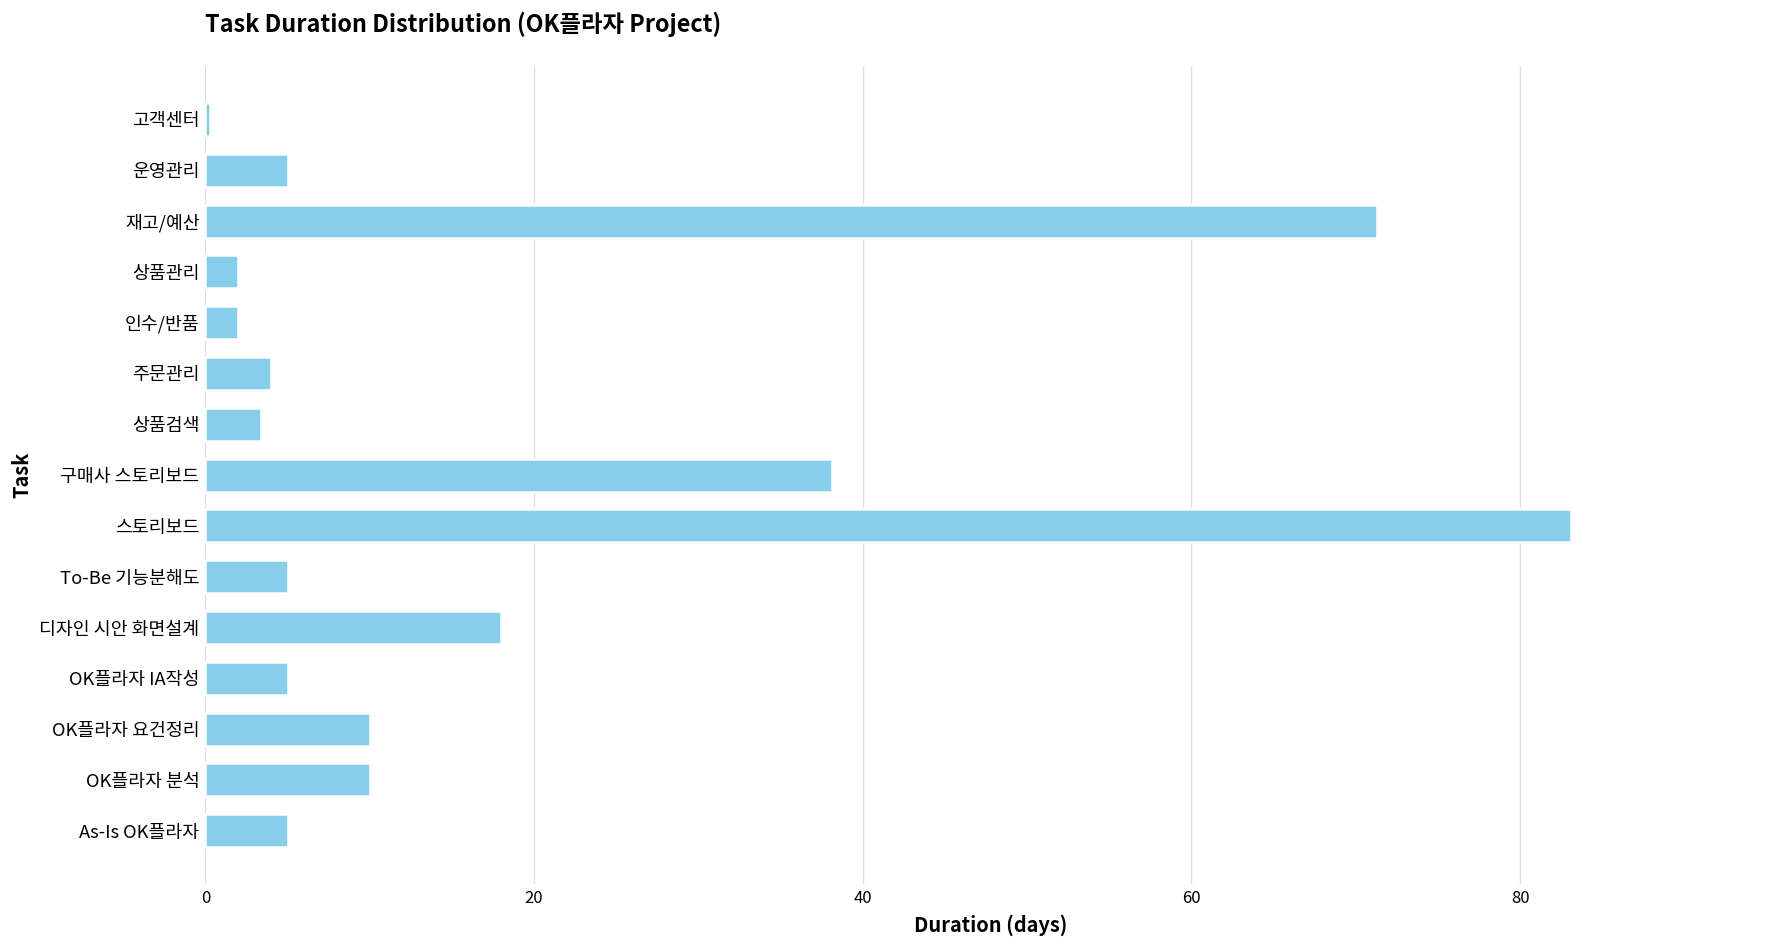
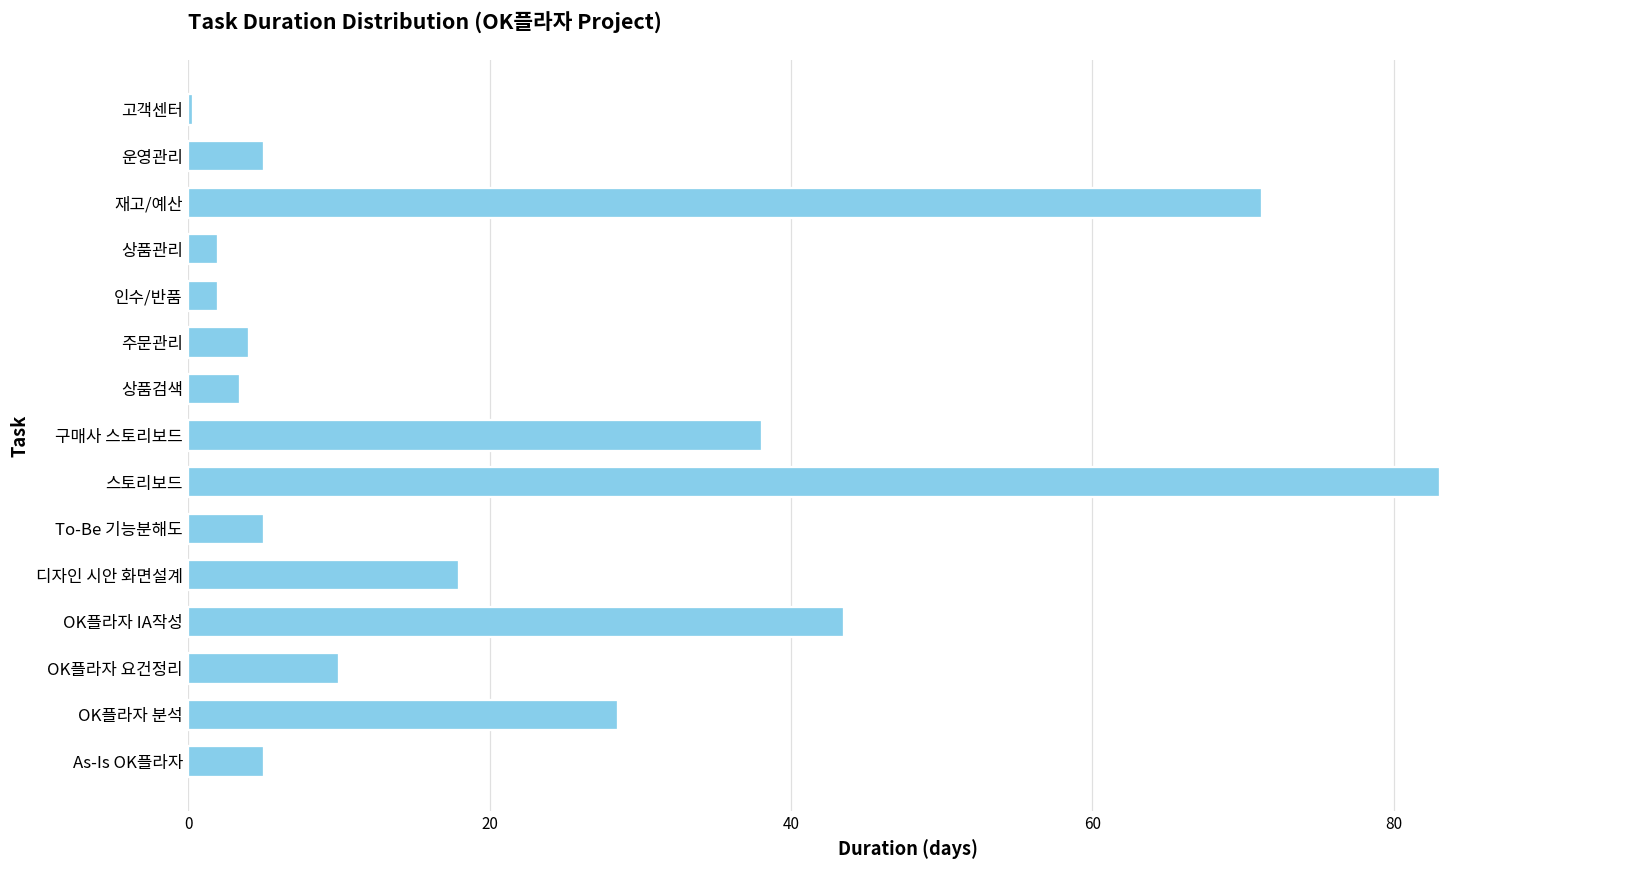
OK플라자 IA작성: 5.0 -> 43.5
OK플라자 분석: 10.0 -> 28.5
